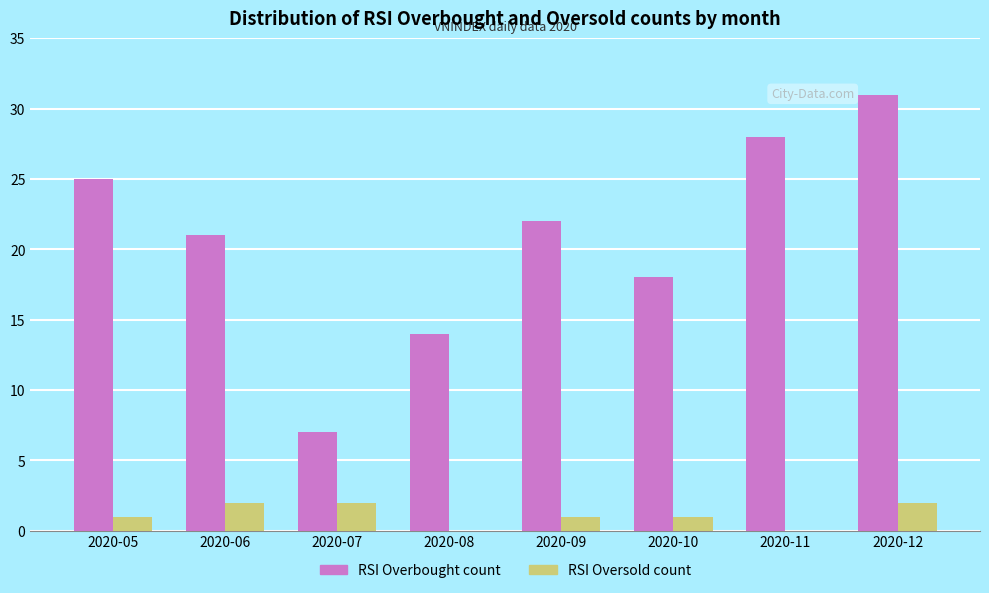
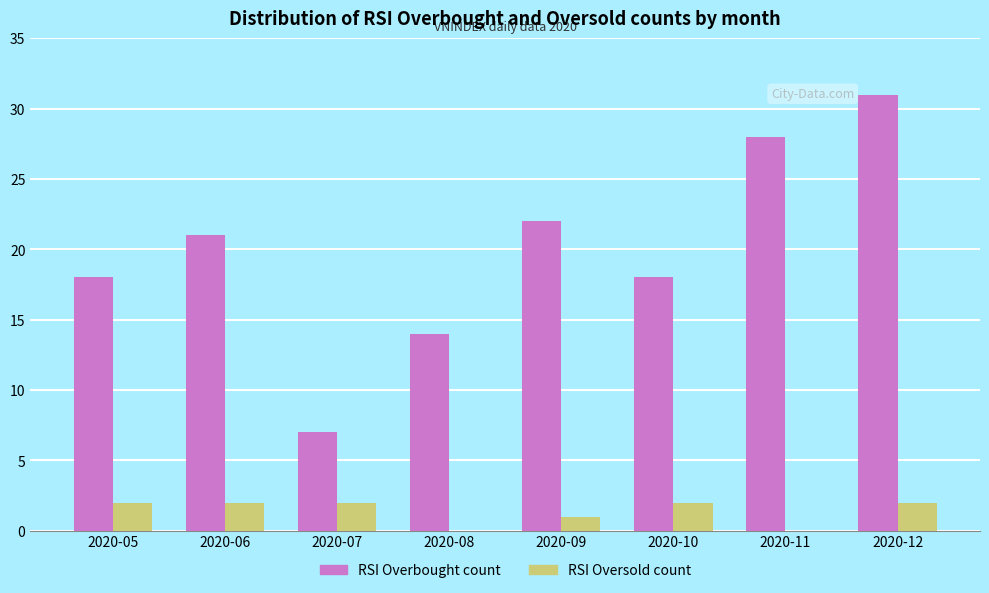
RSI Overbought count, 2020-05: 25 -> 18
RSI Oversold count, 2020-05: 1 -> 2
RSI Oversold count, 2020-10: 1 -> 2
